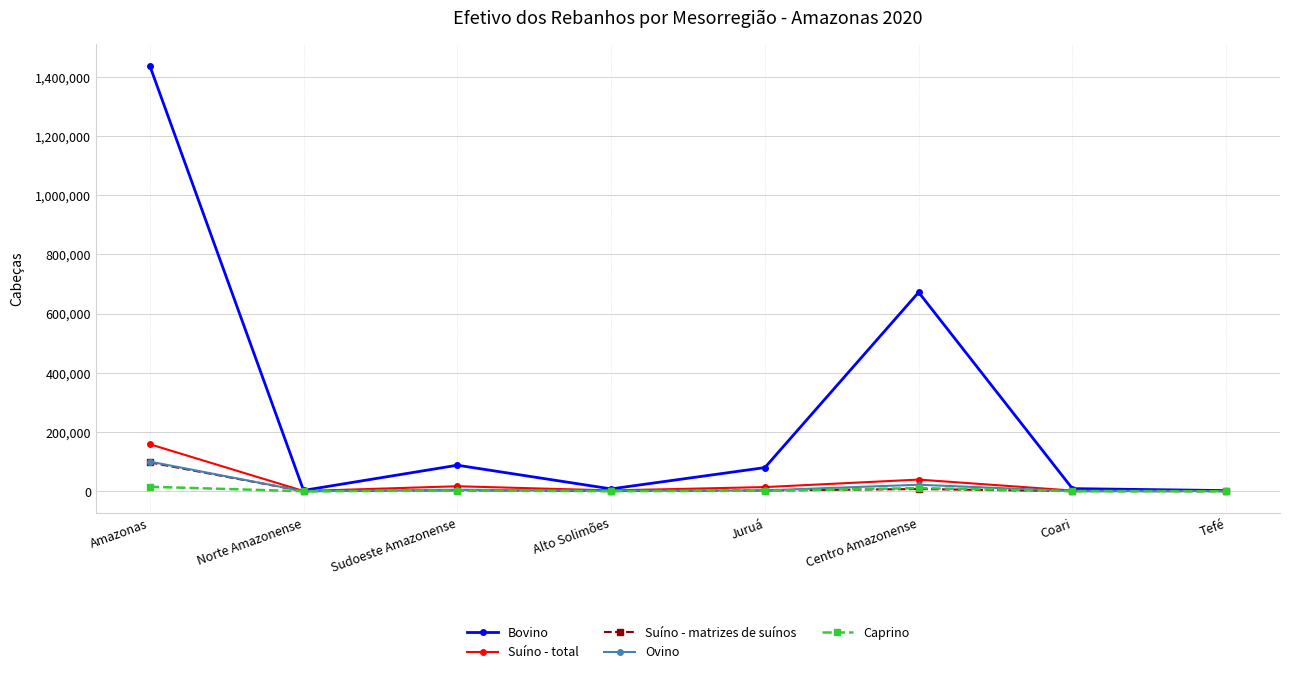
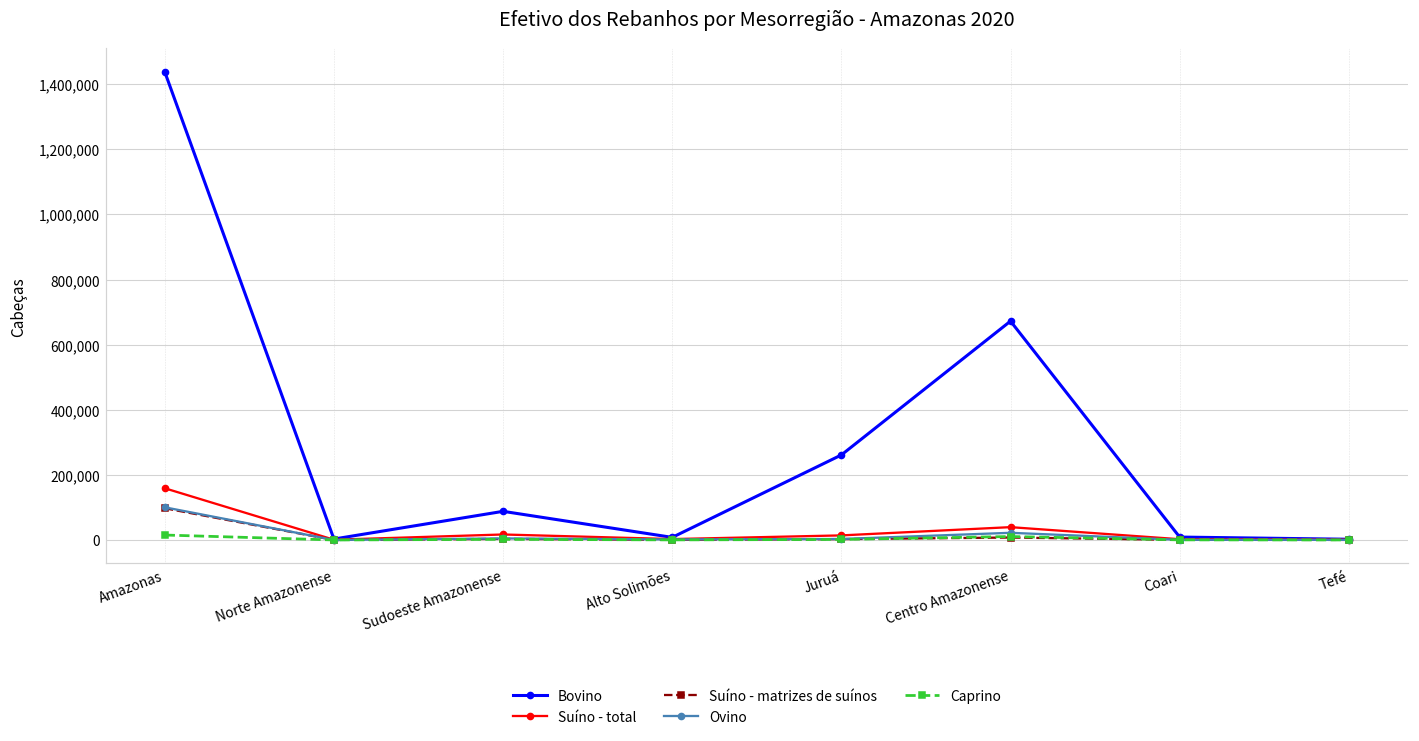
Bovino, Juruá: 80,000 -> 260,000
